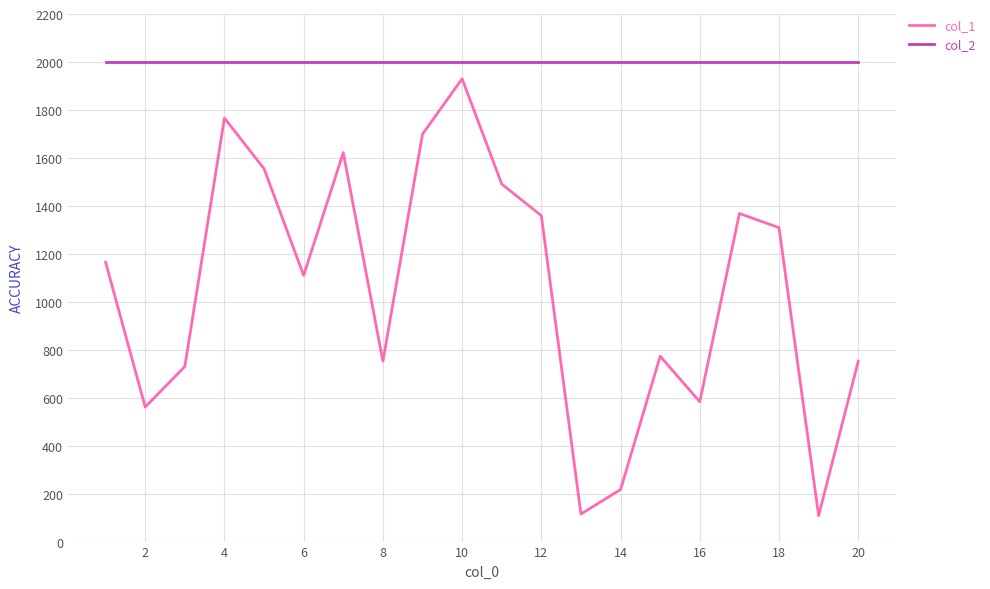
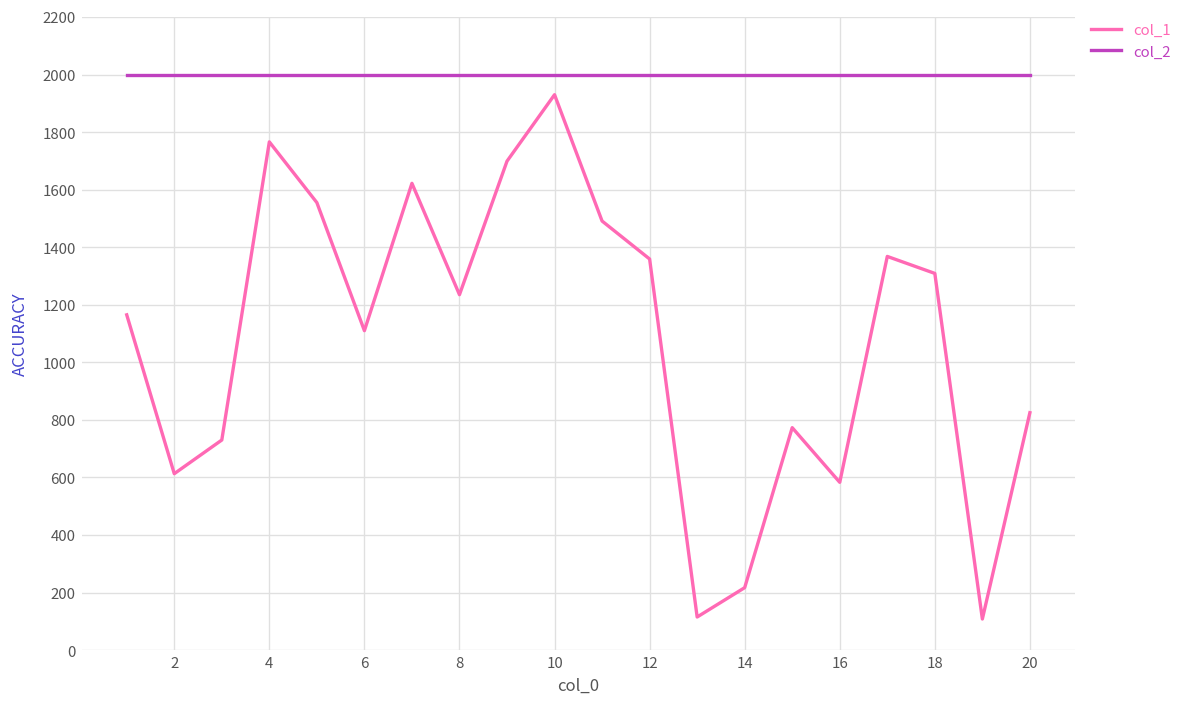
col_1, 2: 560 -> 610
col_1, 8: 750 -> 1240
col_1, 20: 750 -> 830
